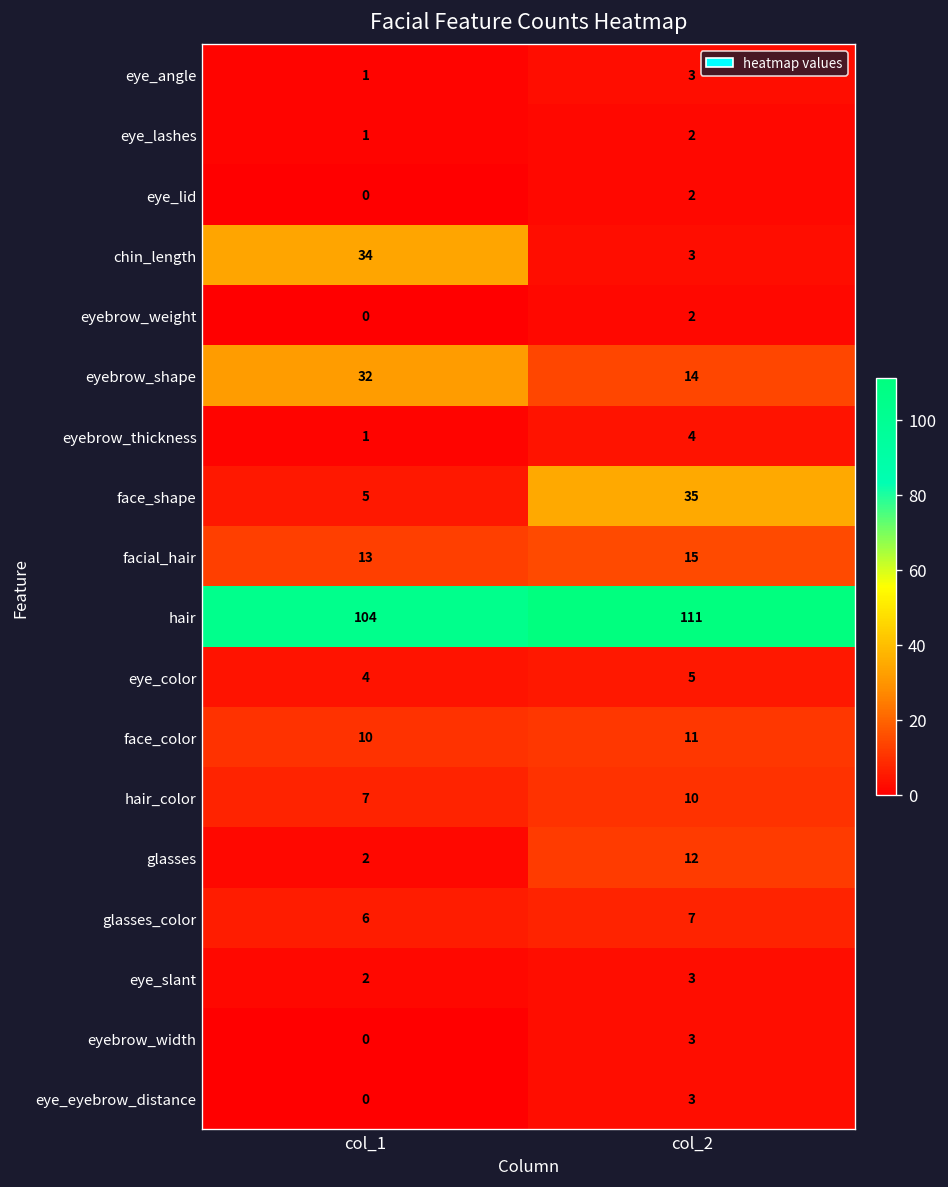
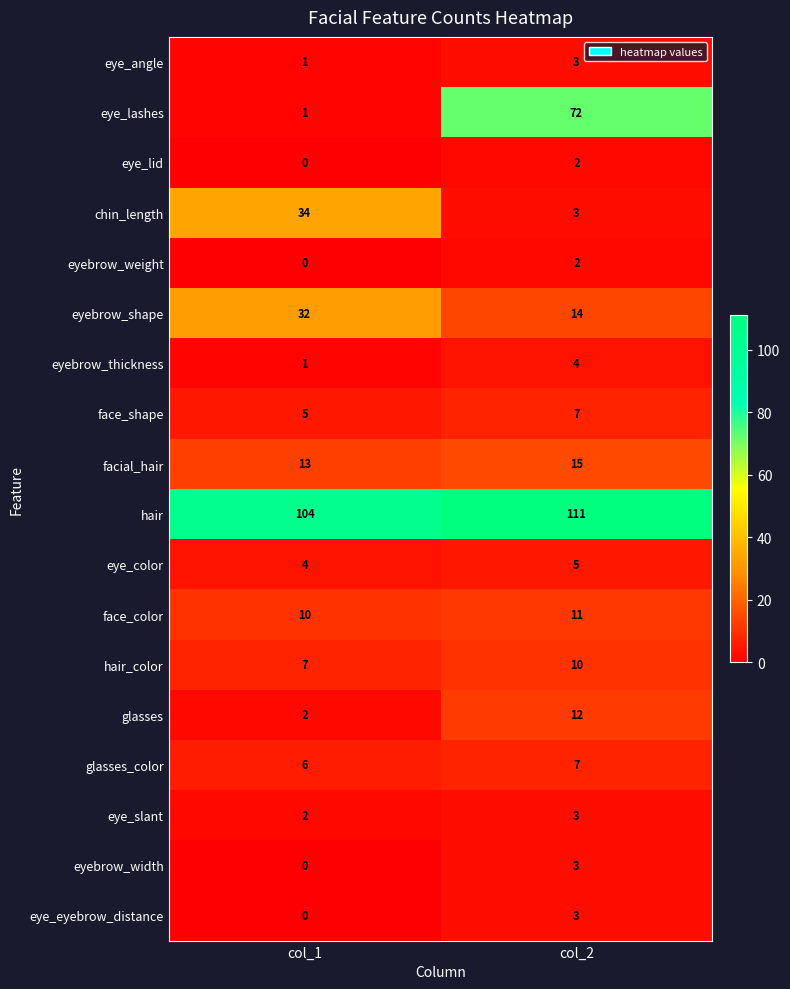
eye_lashes, col_2: 2 -> 72
face_shape, col_2: 35 -> 7
